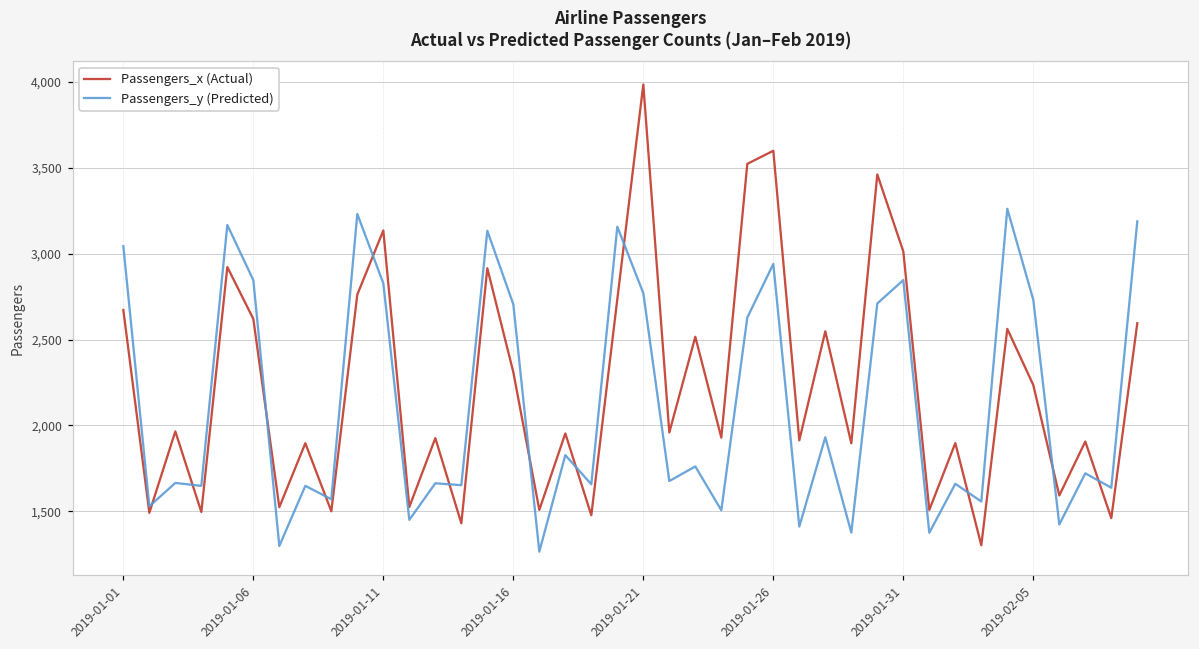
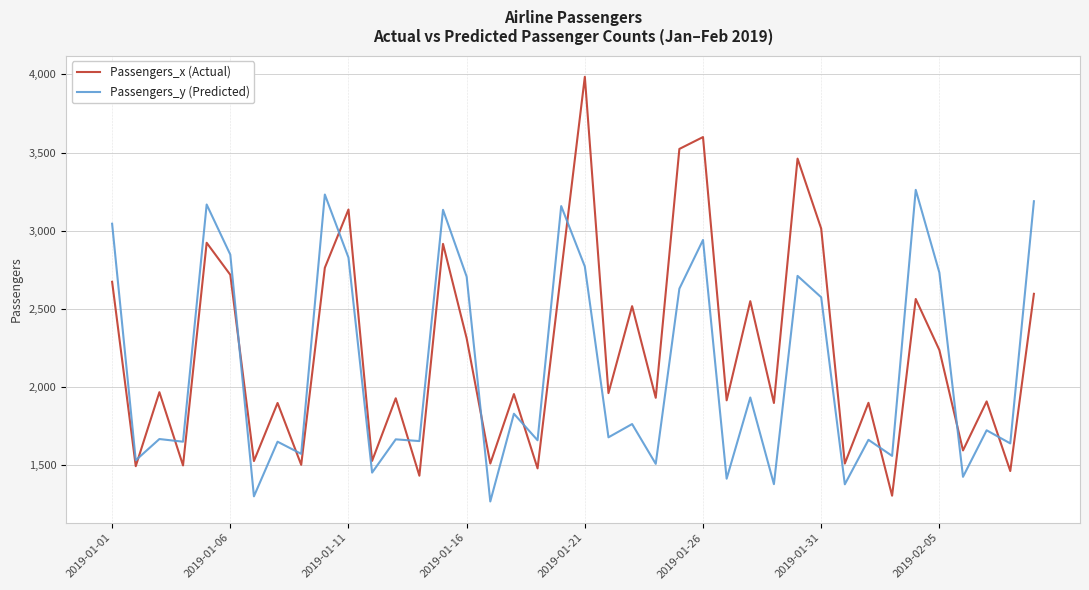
Passengers_x (Actual), 2019-01-06: 2,620 -> 2,720
Passengers_y (Predicted), 2019-01-31: 2,850 -> 2,570
